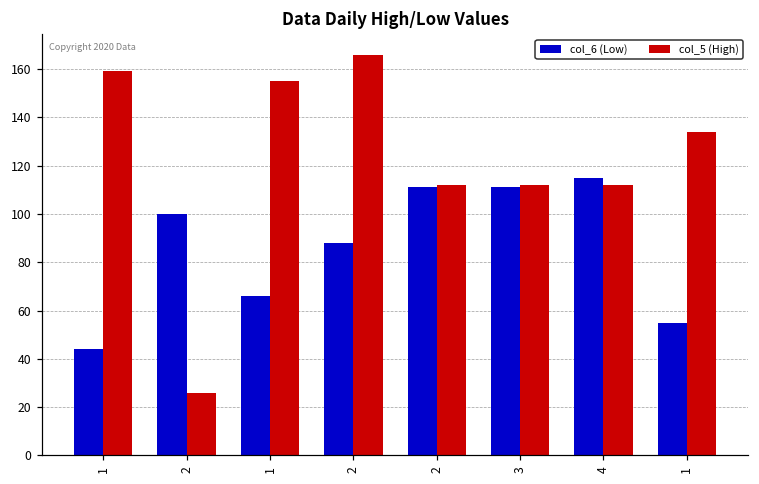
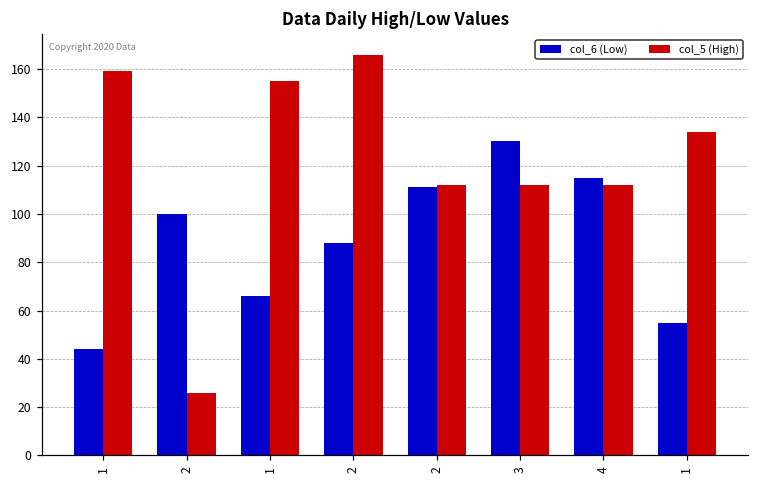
col_6 (Low), 3: 111 -> 130
